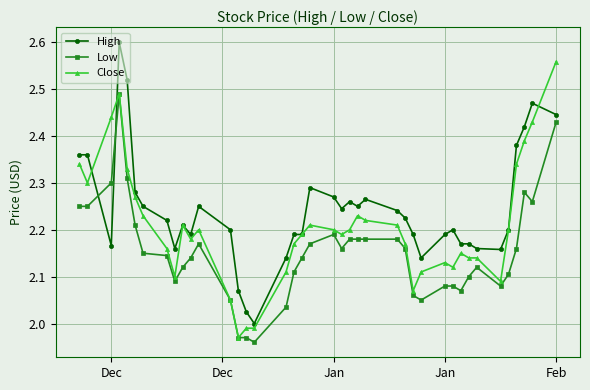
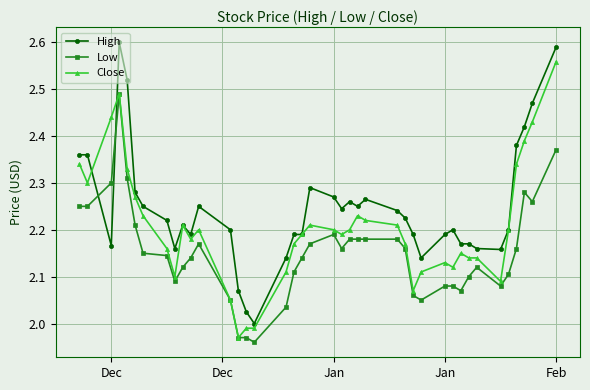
High, Feb: 2.45 -> 2.59
Low, Feb: 2.43 -> 2.37
